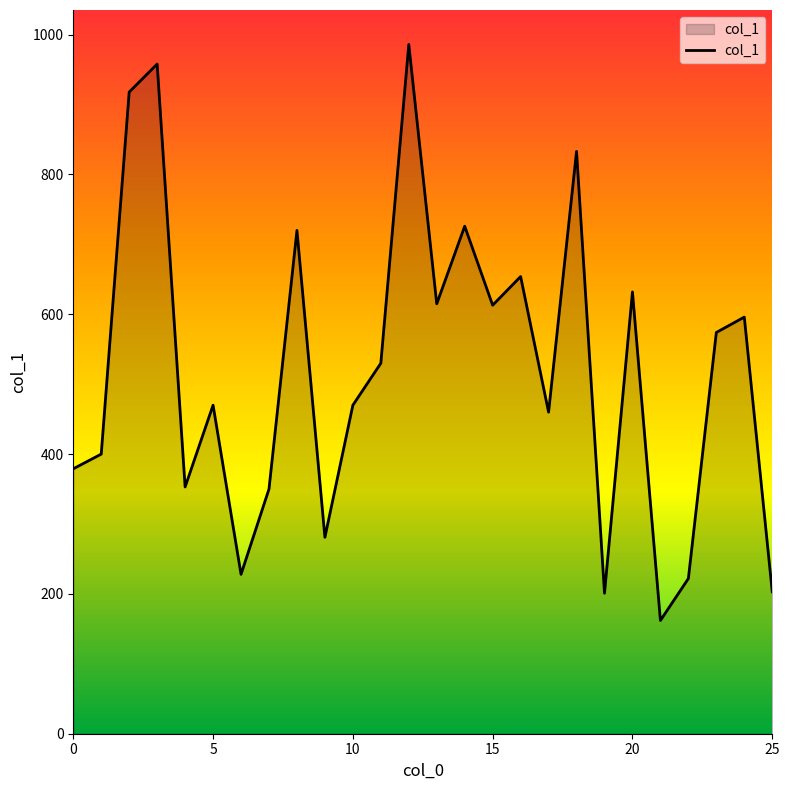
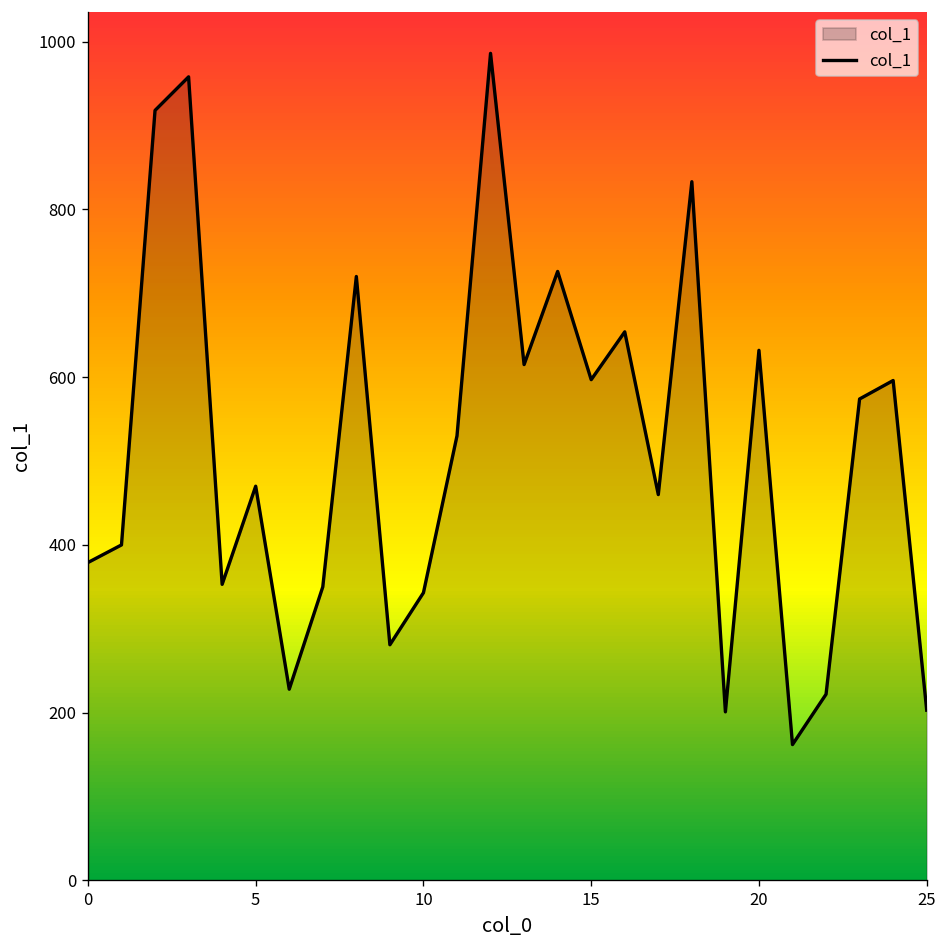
10: 470 -> 340
15: 610 -> 600
